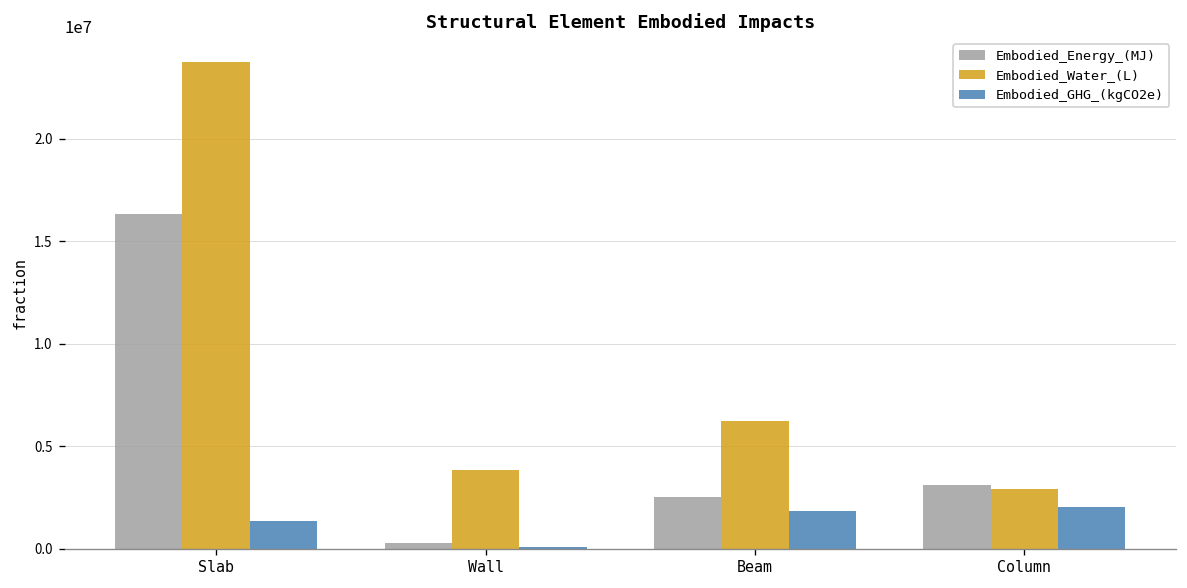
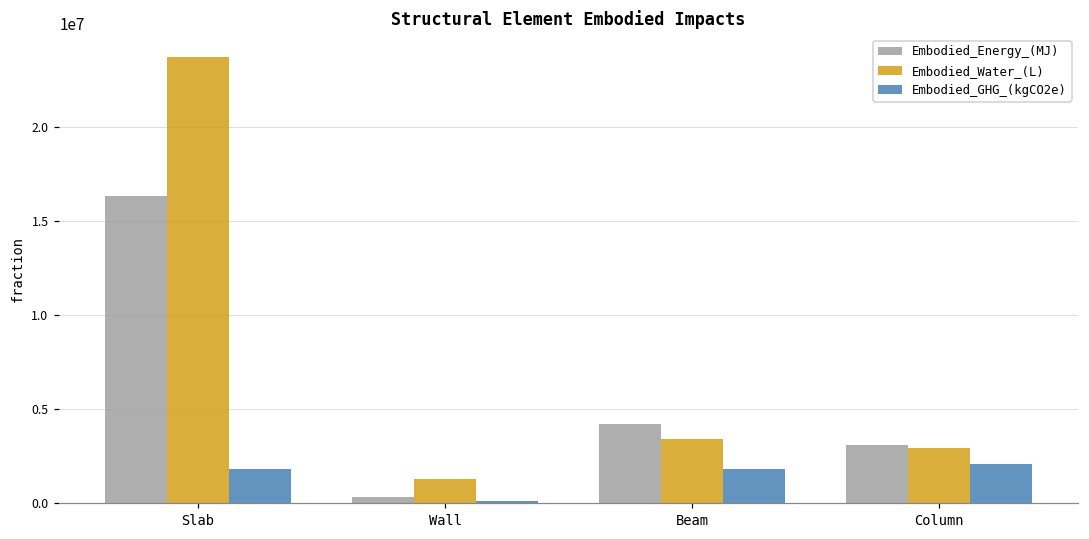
Embodied_GHG_(kgCO2e), Slab: 1400000 -> 1800000
Embodied_Water_(L), Wall: 3800000 -> 1300000
Embodied_Energy_(MJ), Beam: 2500000 -> 4200000
Embodied_Water_(L), Beam: 6200000 -> 3400000
